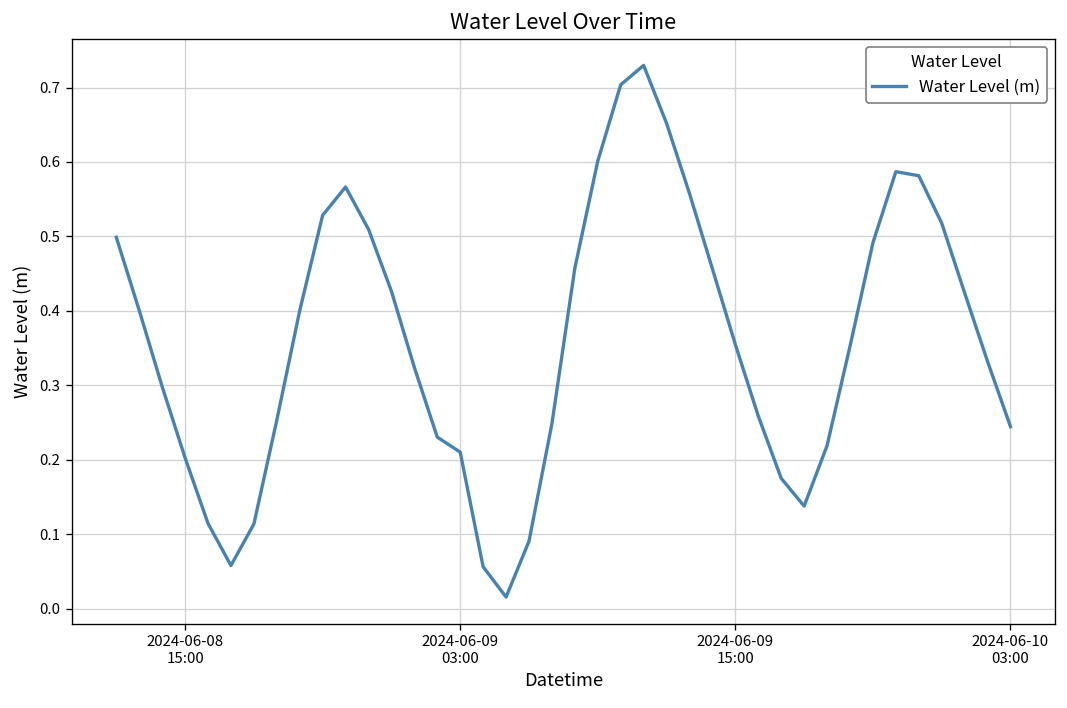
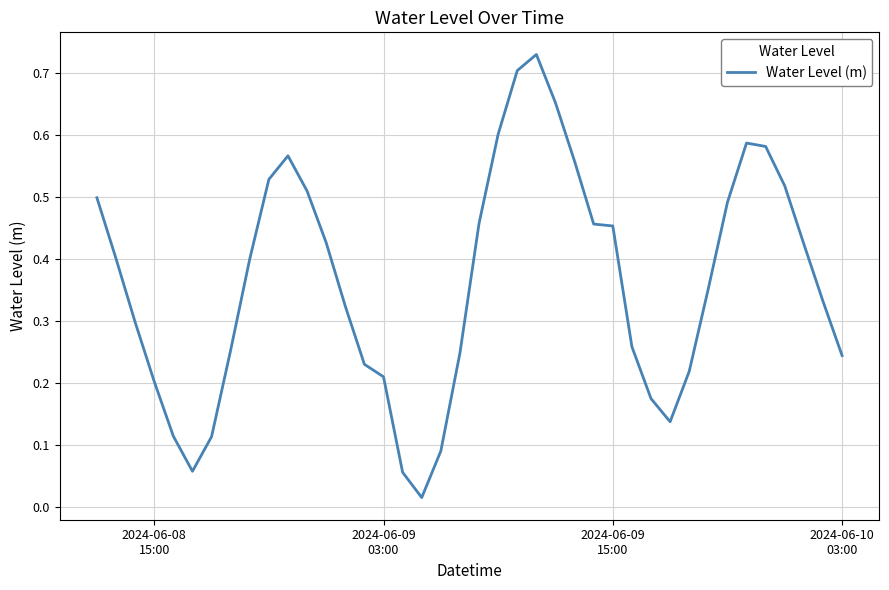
2024-06-09 15:00: 0.35 -> 0.45
